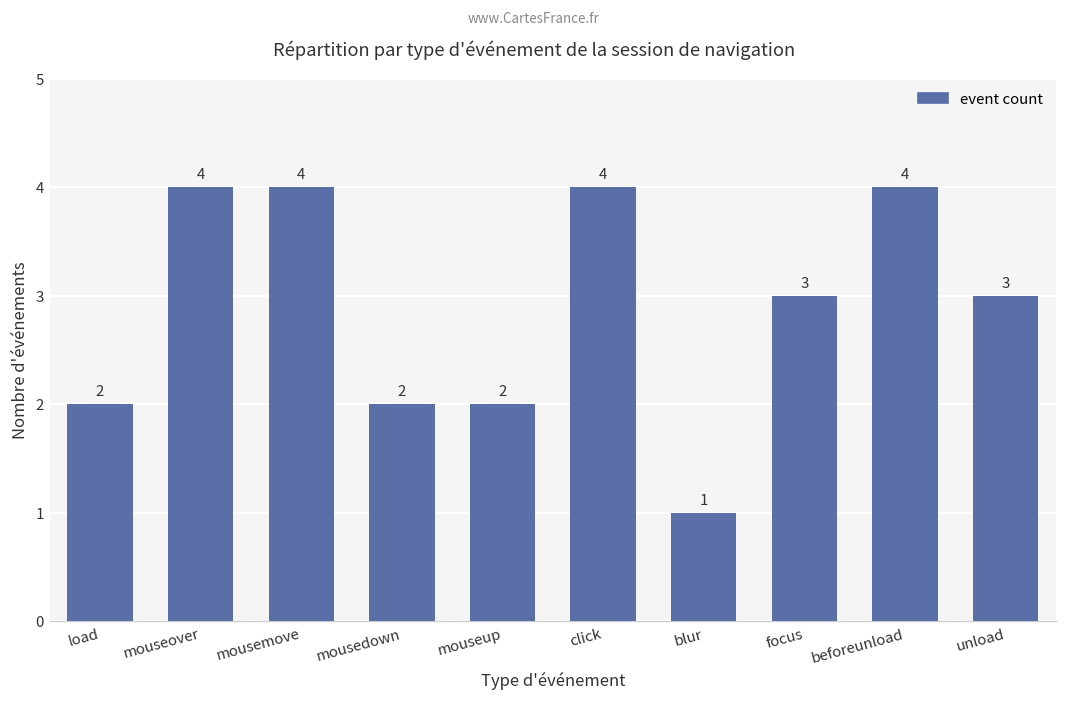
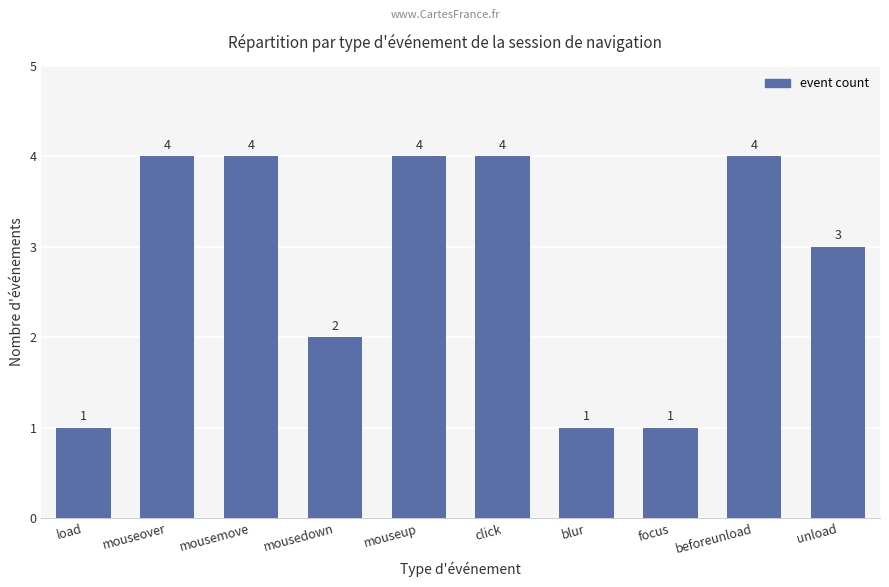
load: 2 -> 1
mouseup: 2 -> 4
focus: 3 -> 1
